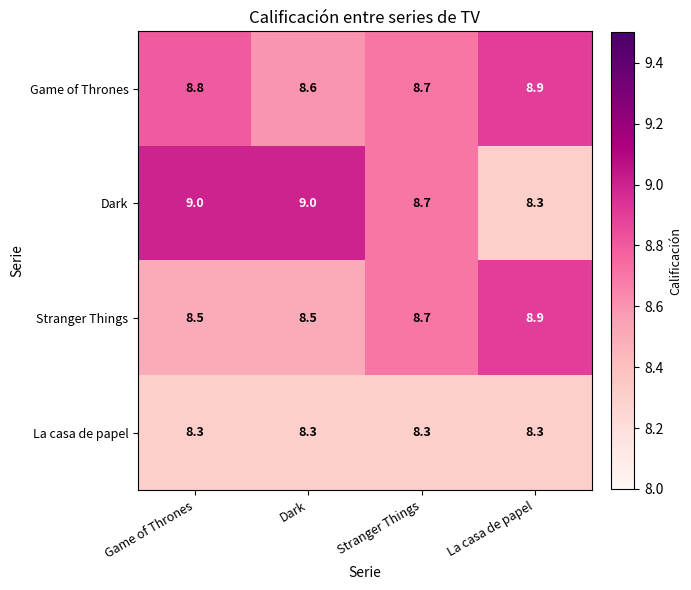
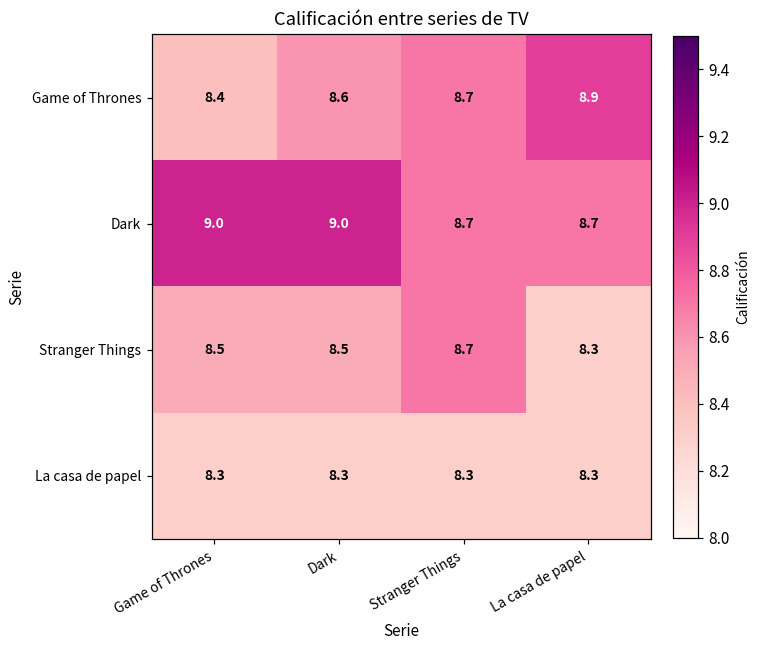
Game of Thrones, Game of Thrones: 8.8 -> 8.4
Dark, La casa de papel: 8.3 -> 8.7
Stranger Things, La casa de papel: 8.9 -> 8.3
